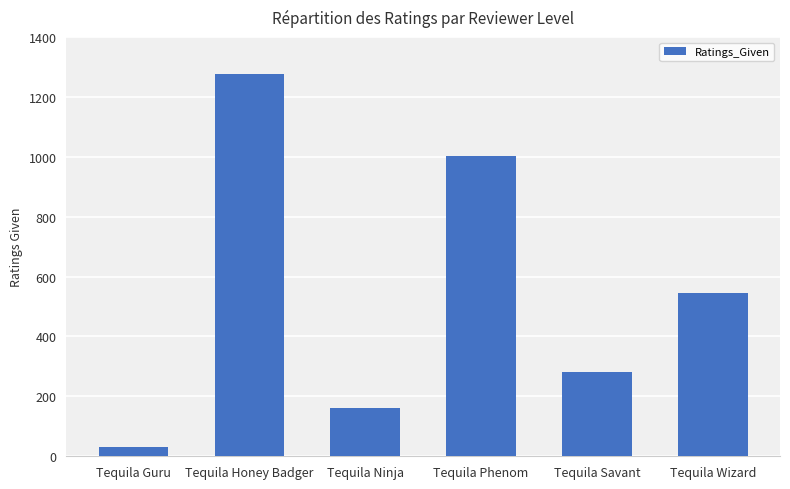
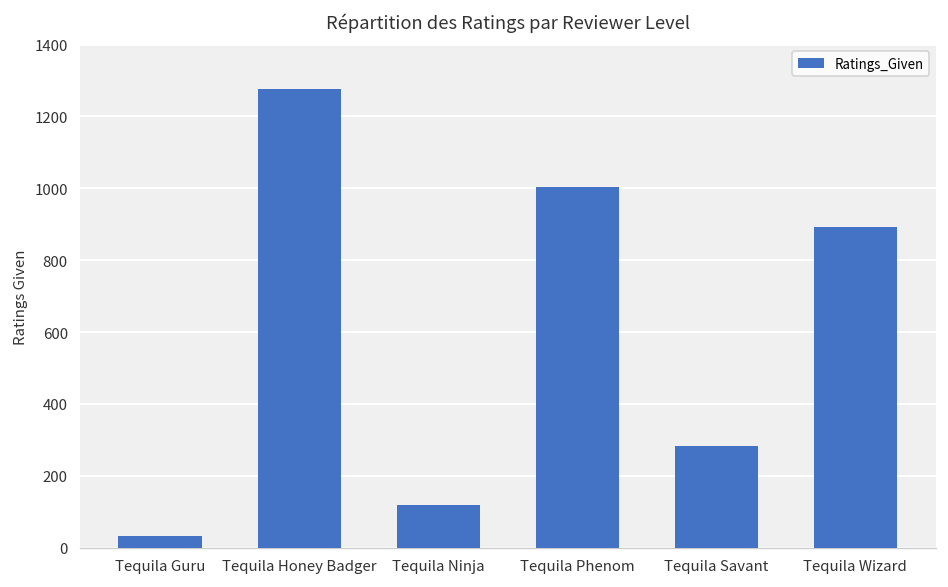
Tequila Ninja: 160 -> 120
Tequila Wizard: 540 -> 890
